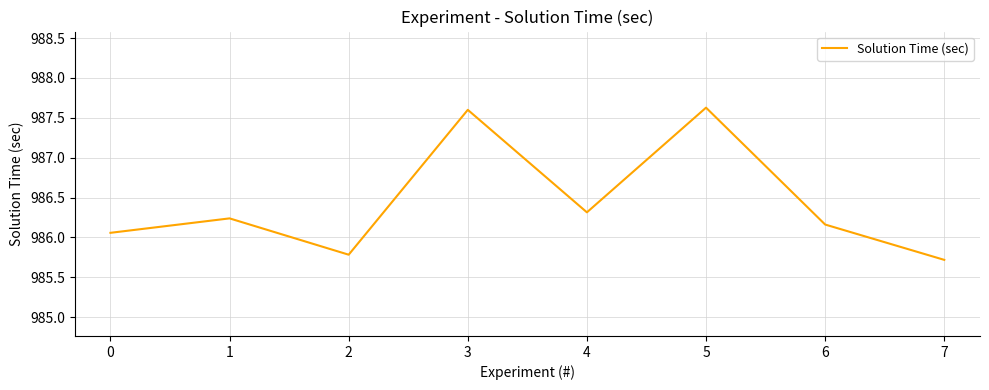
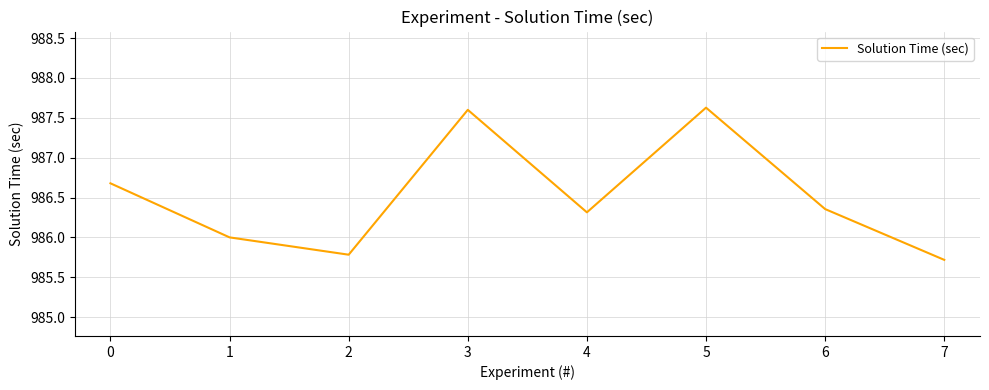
0: 986.1 -> 986.7
1: 986.2 -> 986.0
6: 986.2 -> 986.4
